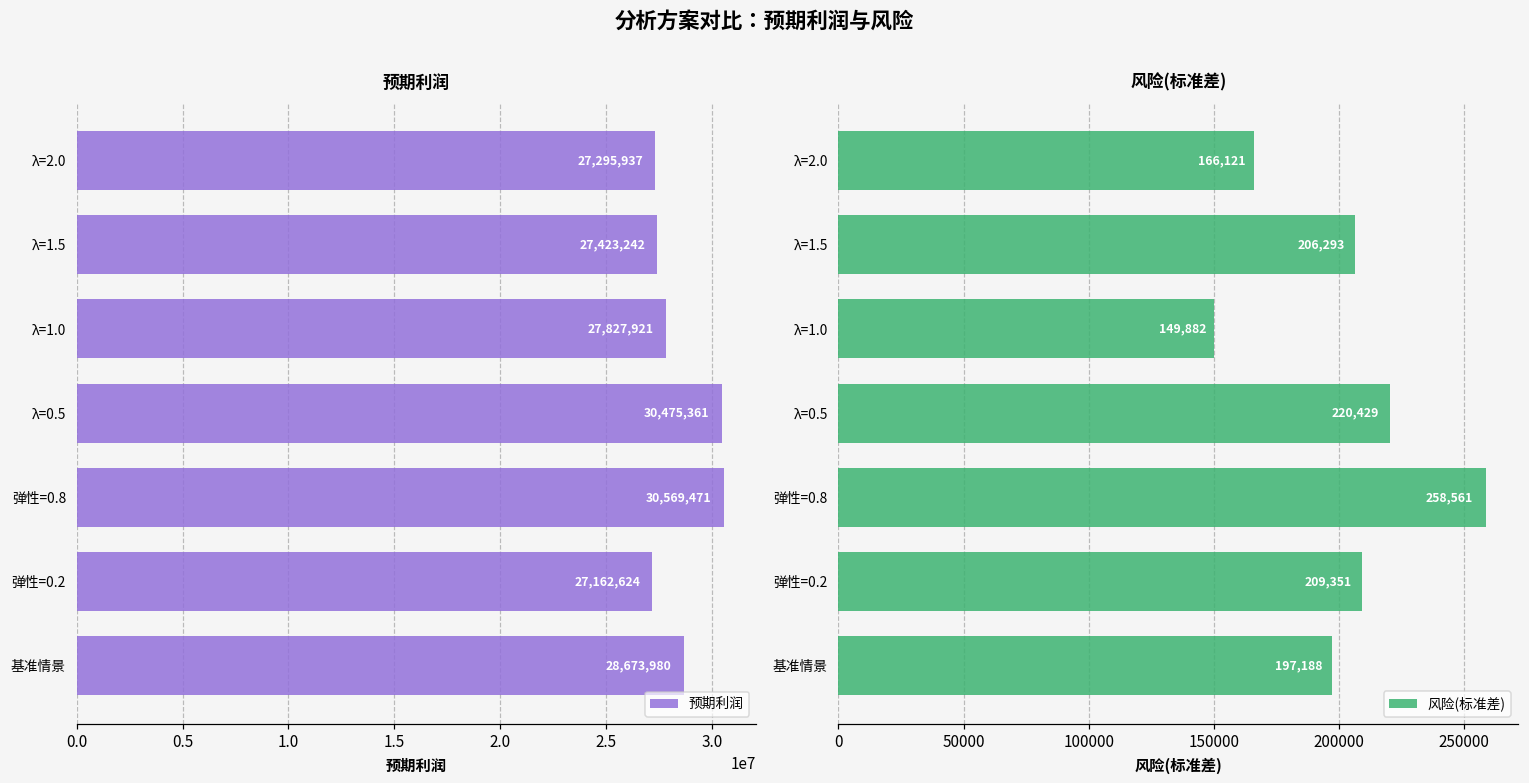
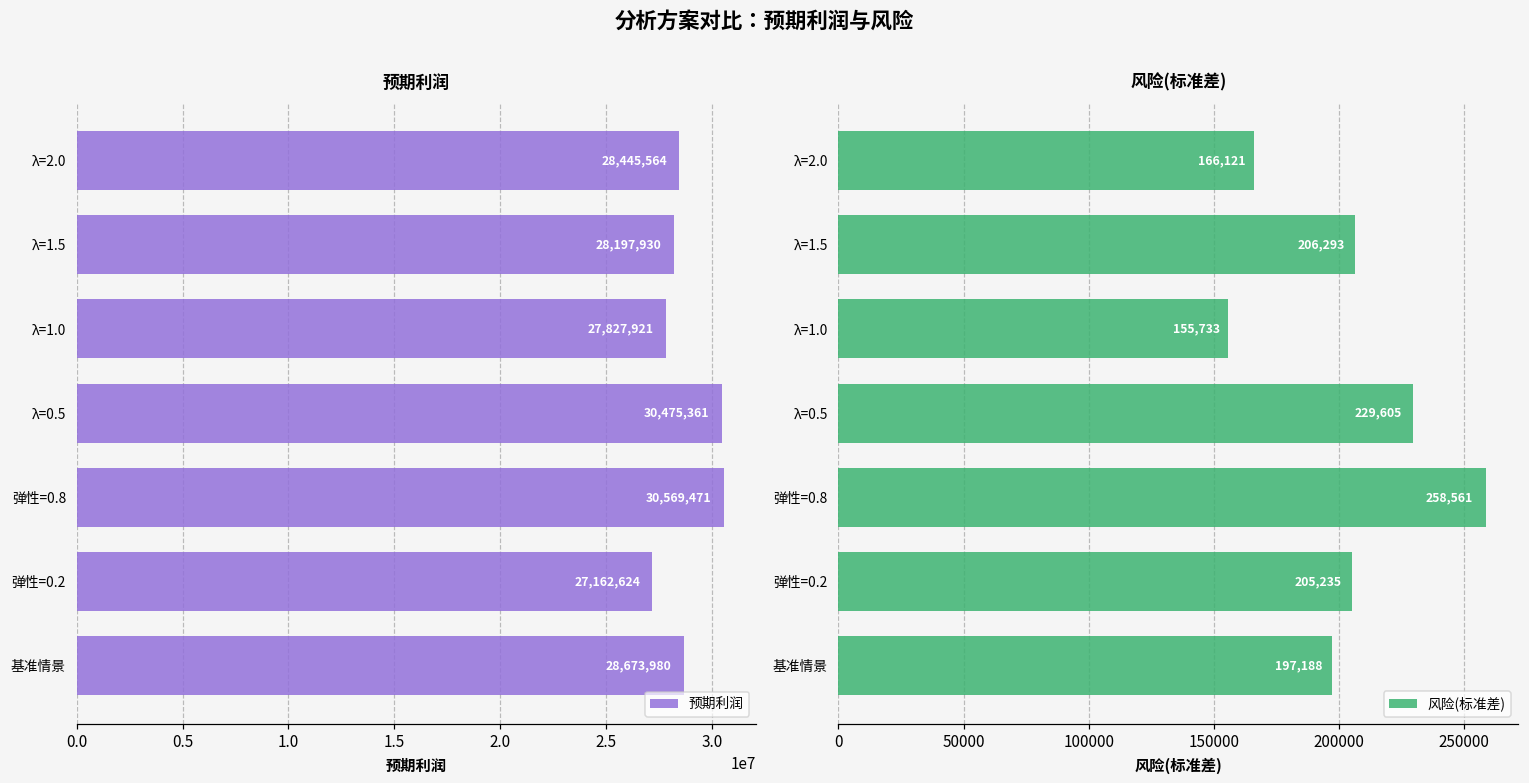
预期利润, λ=2.0: 27,295,937 -> 28,445,564
预期利润, λ=1.5: 27,423,242 -> 28,197,930
风险(标准差), λ=1.0: 149,882 -> 155,733
风险(标准差), λ=0.5: 220,429 -> 229,605
风险(标准差), 弹性=0.2: 209,351 -> 205,235
